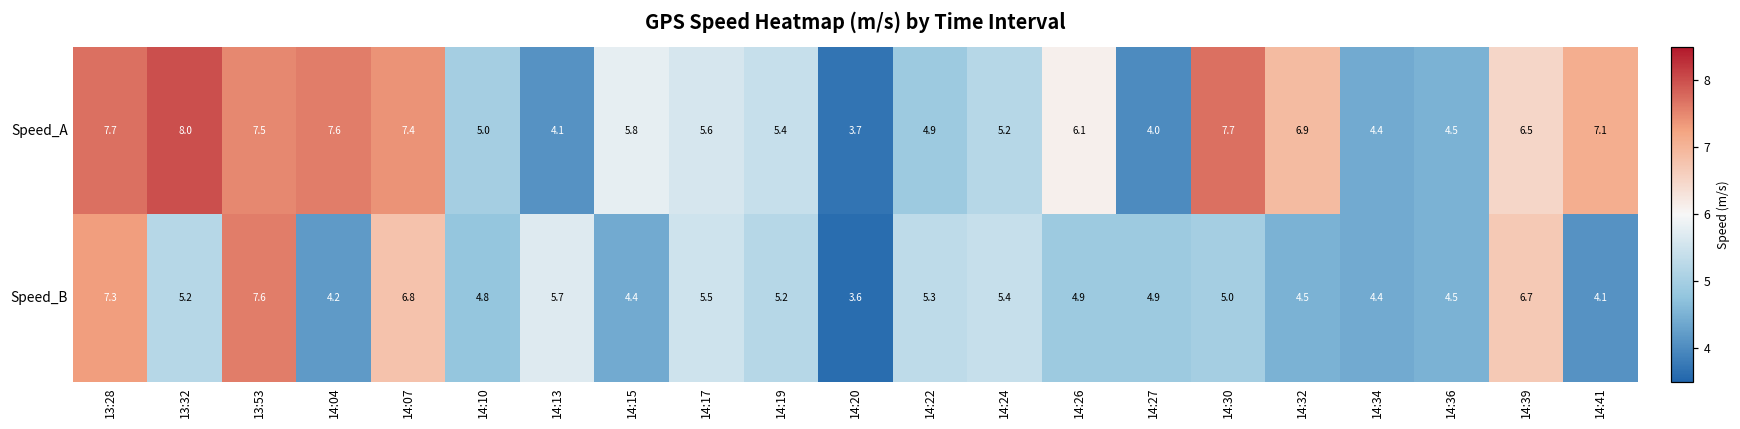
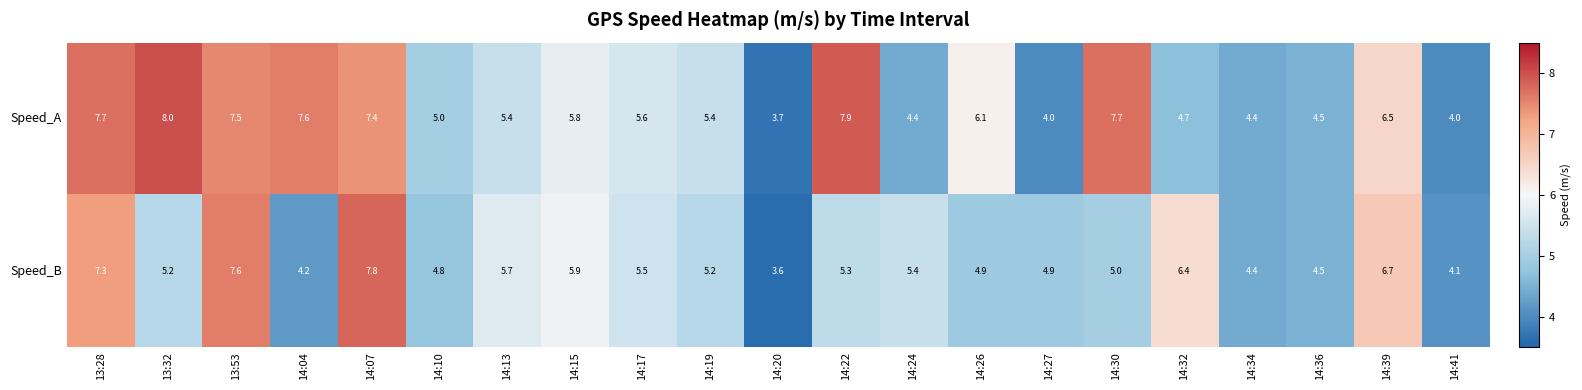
Speed_A, 14:13: 4.1 -> 5.4
Speed_A, 14:22: 4.9 -> 7.9
Speed_A, 14:24: 5.2 -> 4.4
Speed_A, 14:32: 6.9 -> 4.7
Speed_A, 14:41: 7.1 -> 4.0
Speed_B, 14:07: 6.8 -> 7.8
Speed_B, 14:15: 4.4 -> 5.9
Speed_B, 14:32: 4.5 -> 6.4
